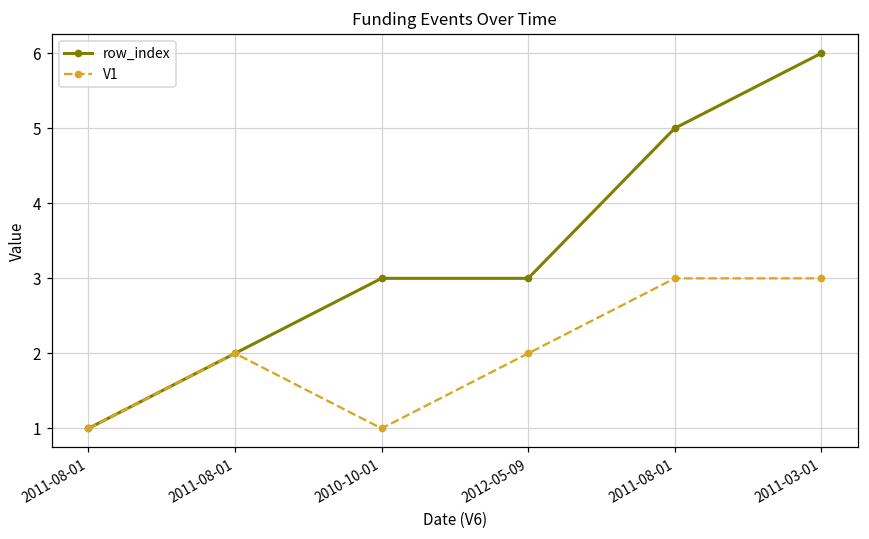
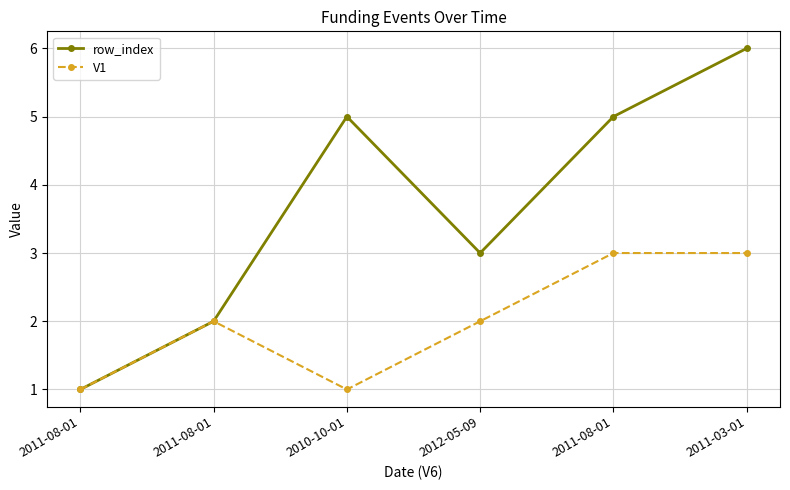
row_index, 2010-10-01: 3 -> 5
